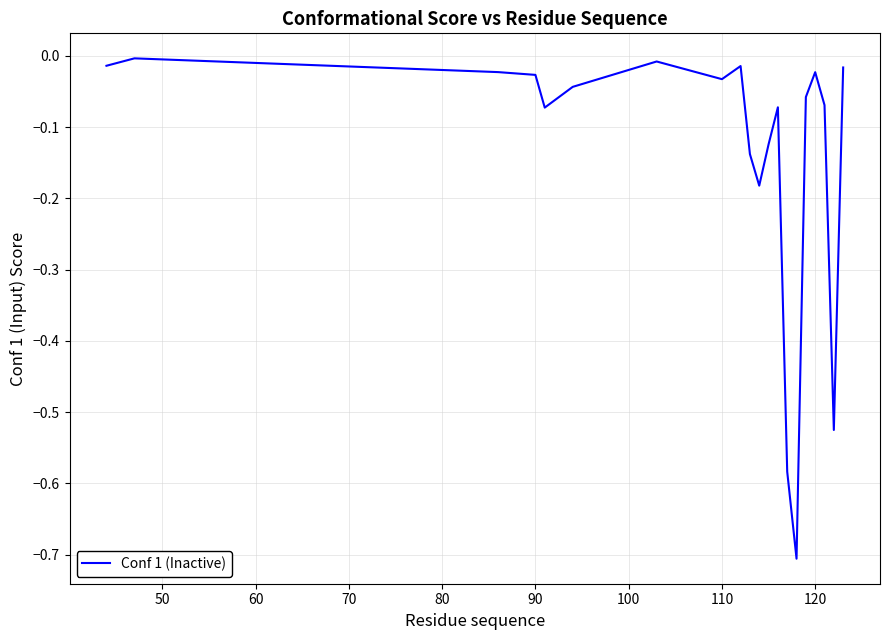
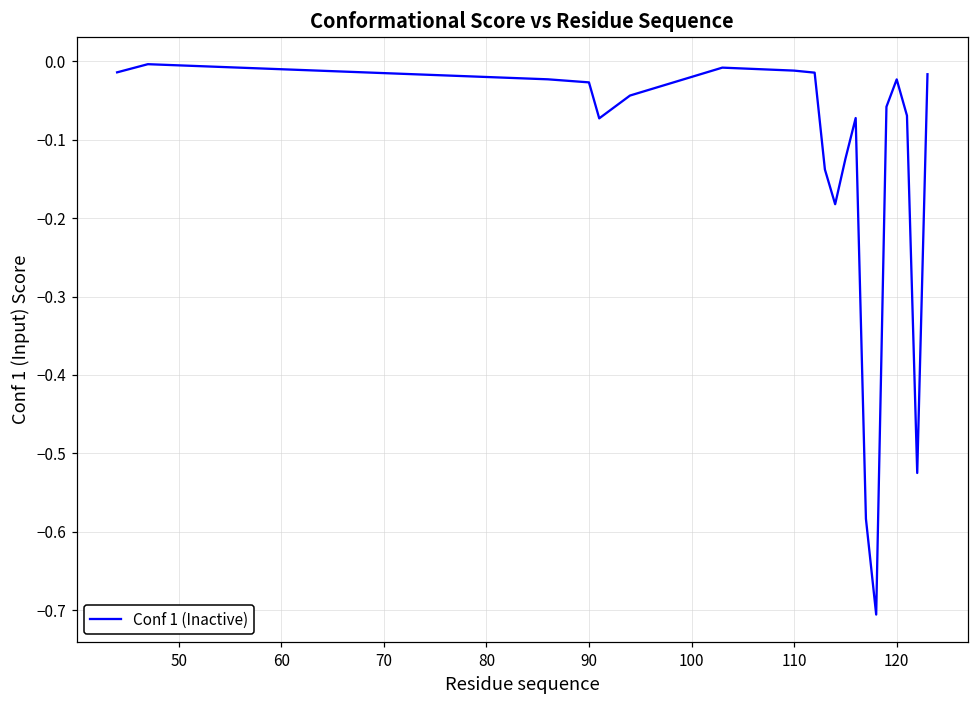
110: -0.03 -> -0.01
